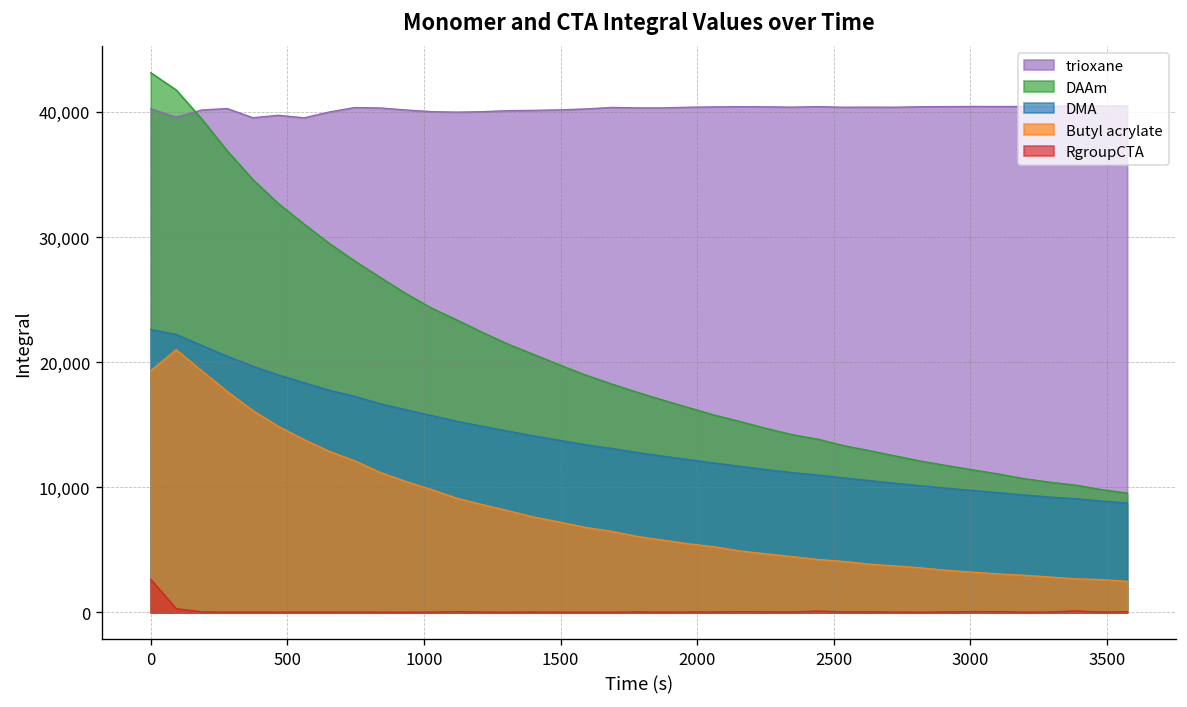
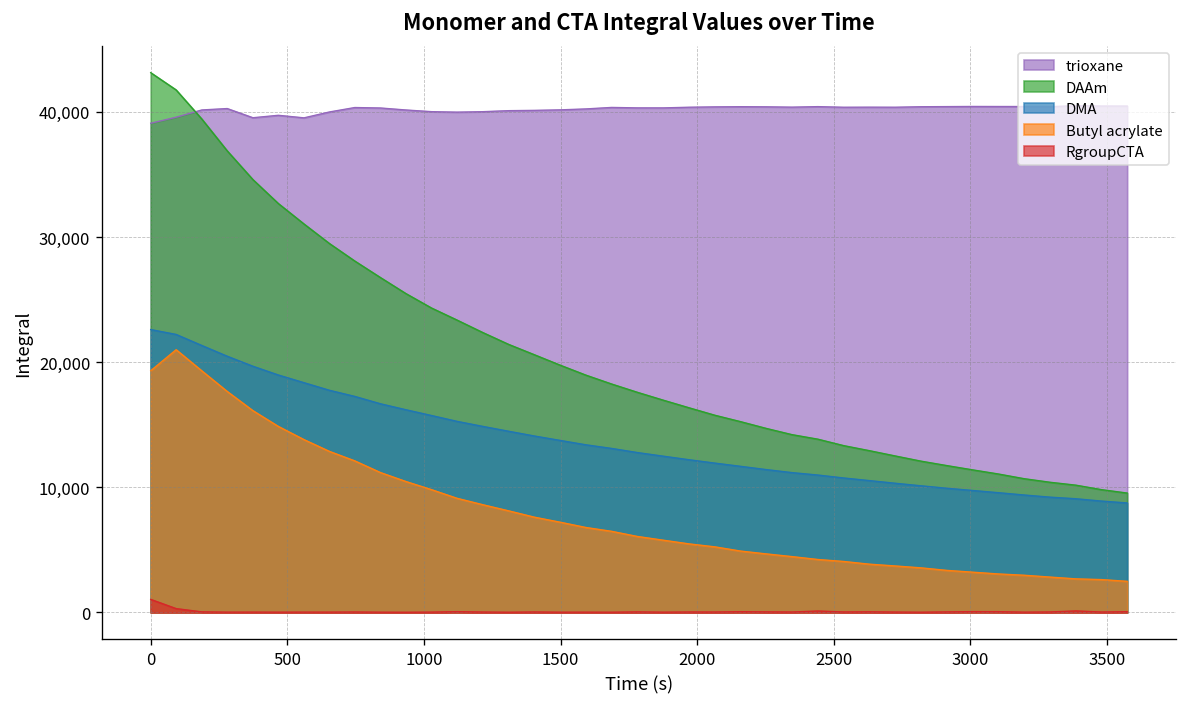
trioxane, 0: 40,200 -> 39,100
RgroupCTA, 0: 2,700 -> 1,000
